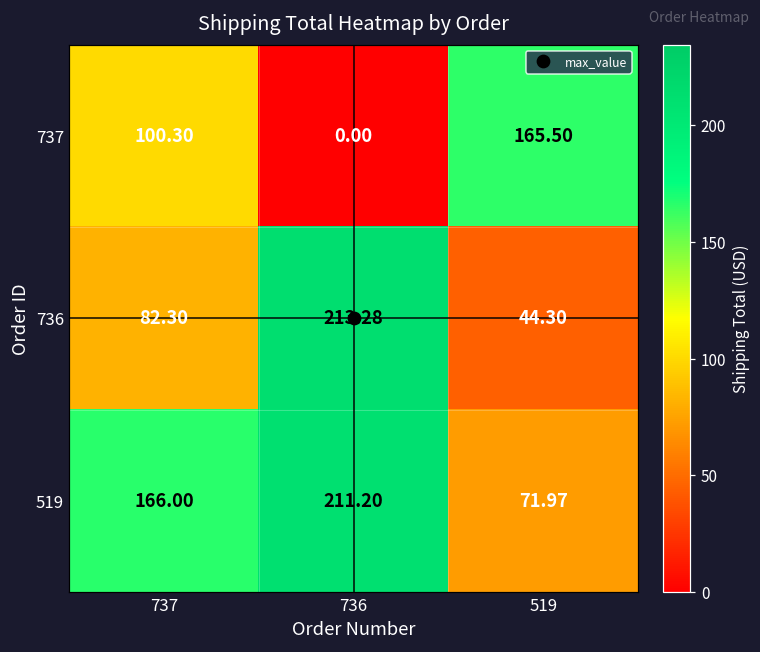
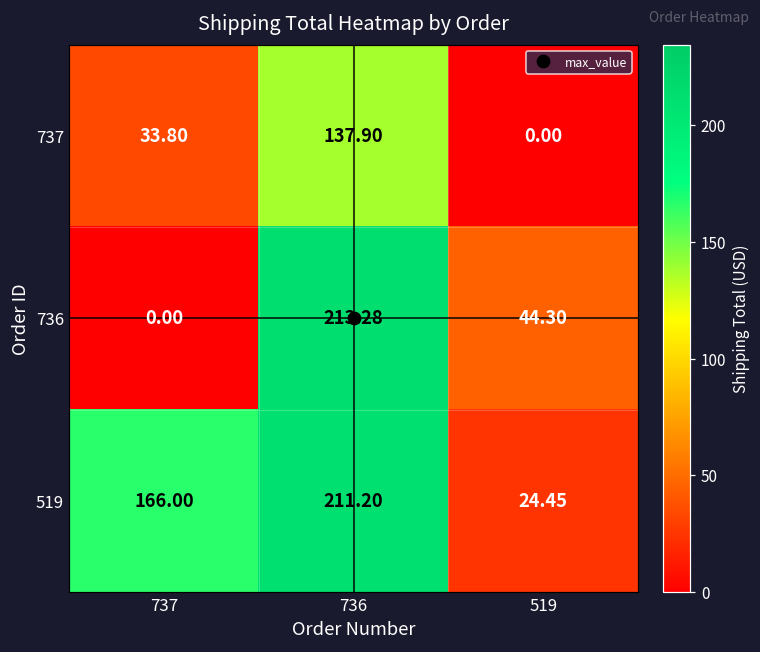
737, 737: 100.30 -> 33.80
737, 736: 0.00 -> 137.90
737, 519: 165.50 -> 0.00
736, 737: 82.30 -> 0.00
519, 519: 71.97 -> 24.45
